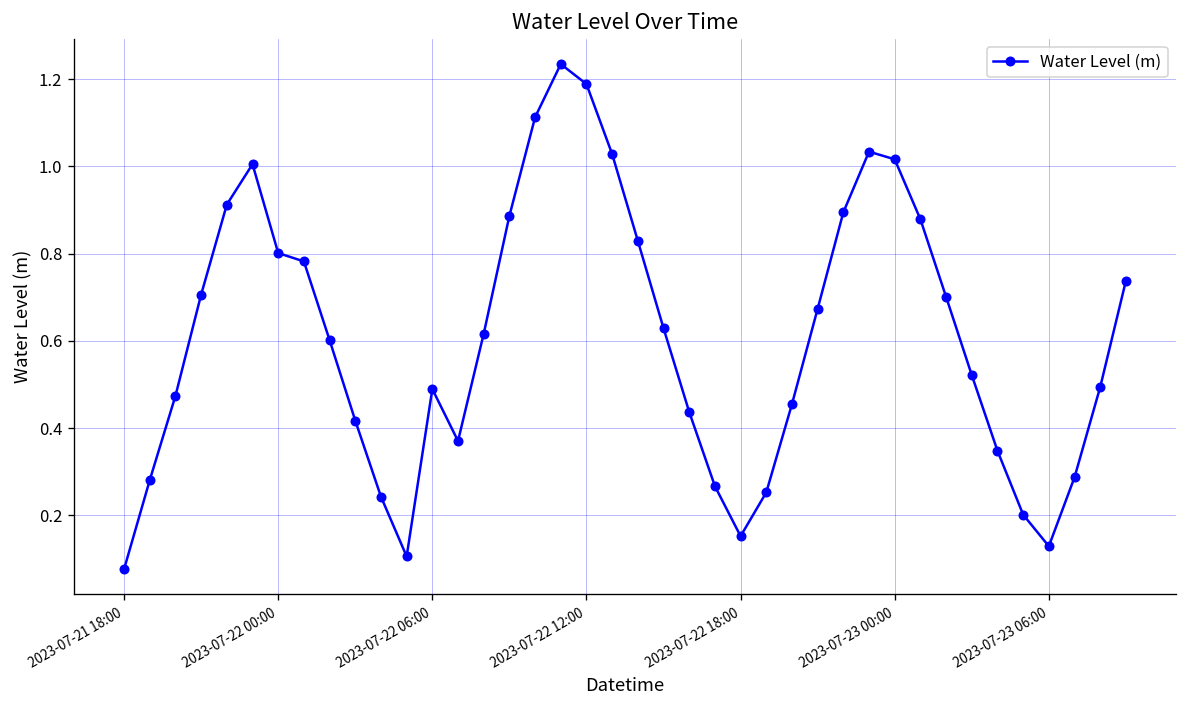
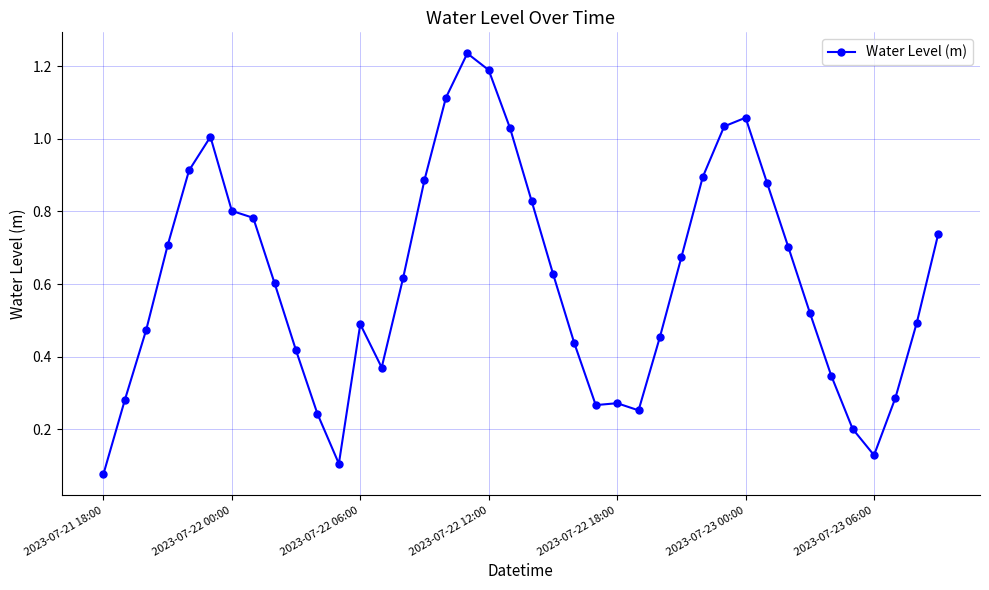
2023-07-22 18:00: 0.15 -> 0.27
2023-07-23 00:00: 1.02 -> 1.06
